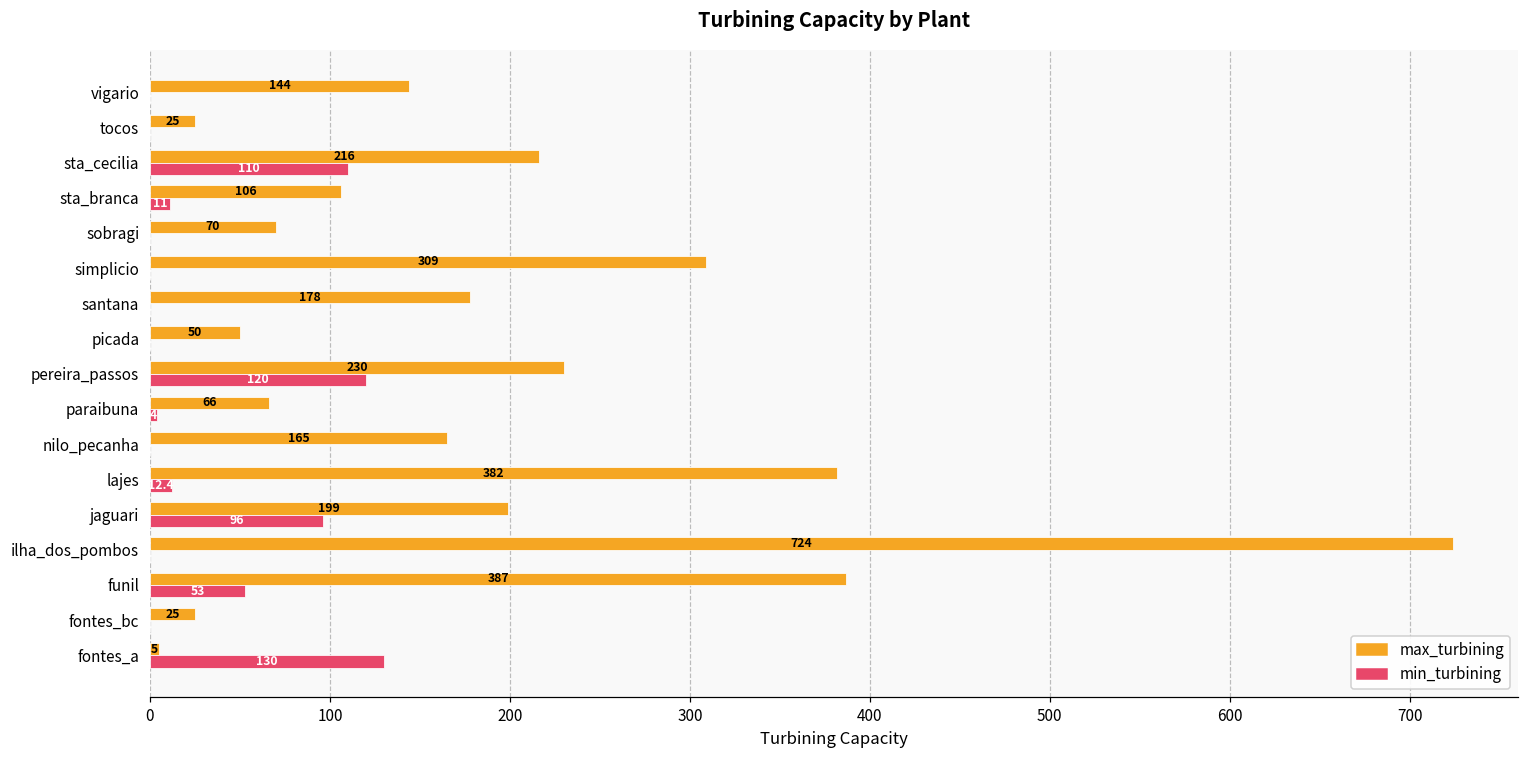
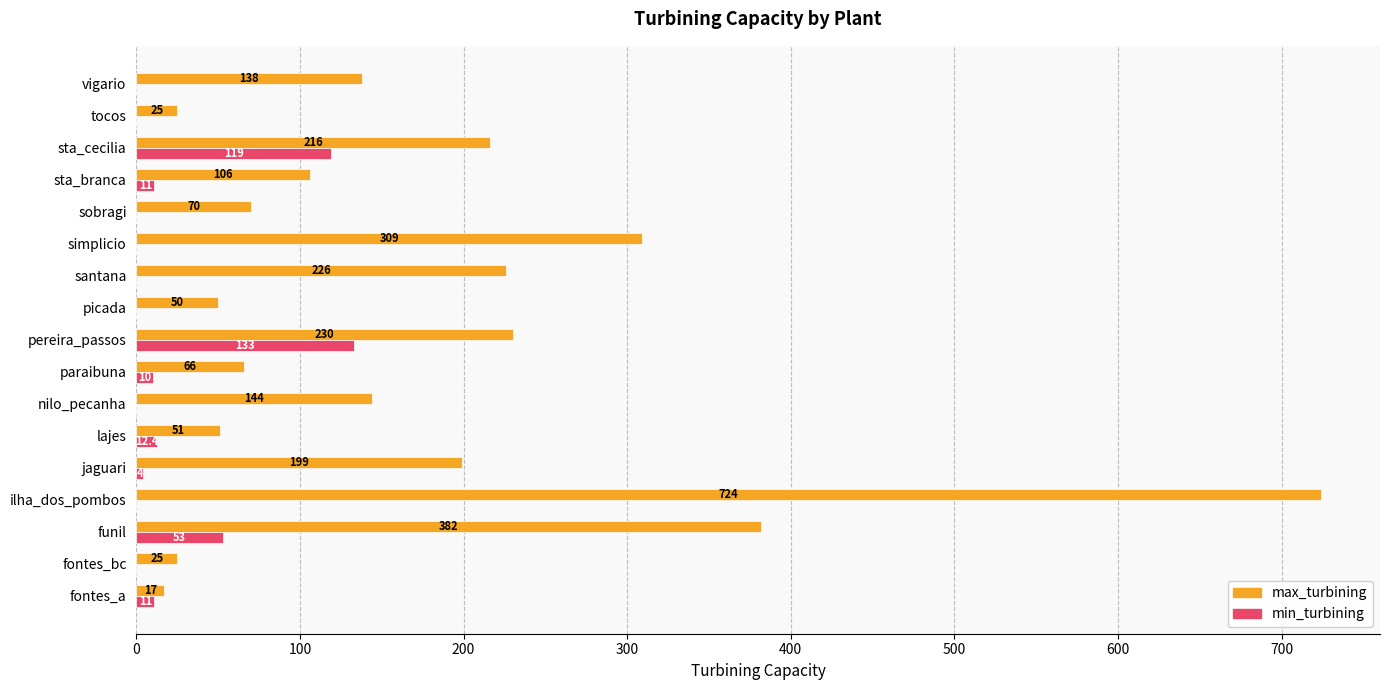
max_turbining, vigario: 144 -> 138
min_turbining, sta_cecilia: 110 -> 119
max_turbining, santana: 178 -> 226
min_turbining, pereira_passos: 120 -> 133
min_turbining, paraibuna: 4 -> 10
max_turbining, nilo_pecanha: 165 -> 144
max_turbining, lajes: 382 -> 51
min_turbining, jaguari: 96 -> 4
max_turbining, funil: 387 -> 382
max_turbining, fontes_a: 5 -> 17
min_turbining, fontes_a: 130 -> 11
